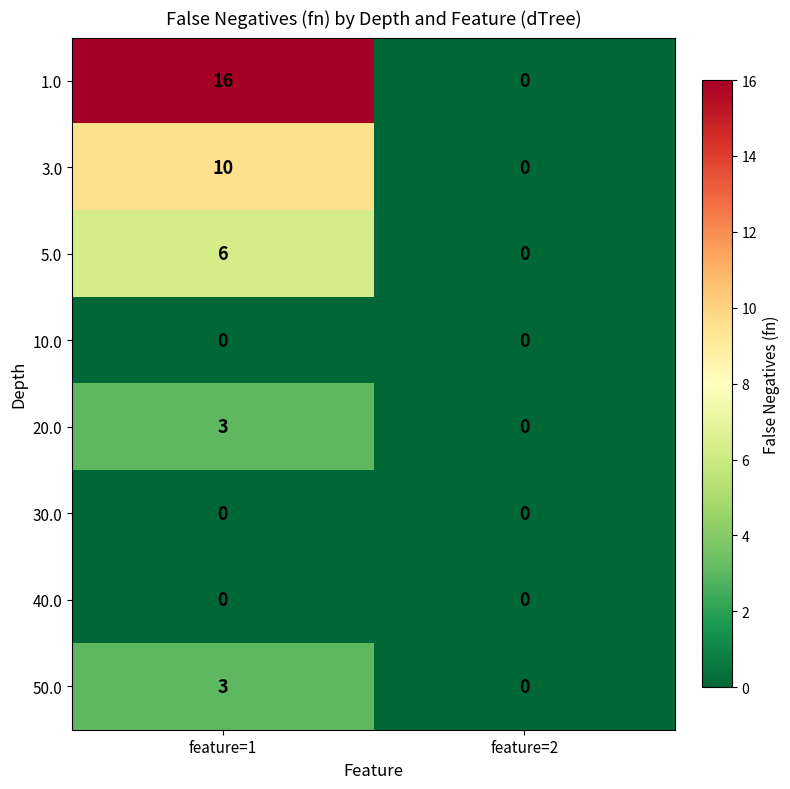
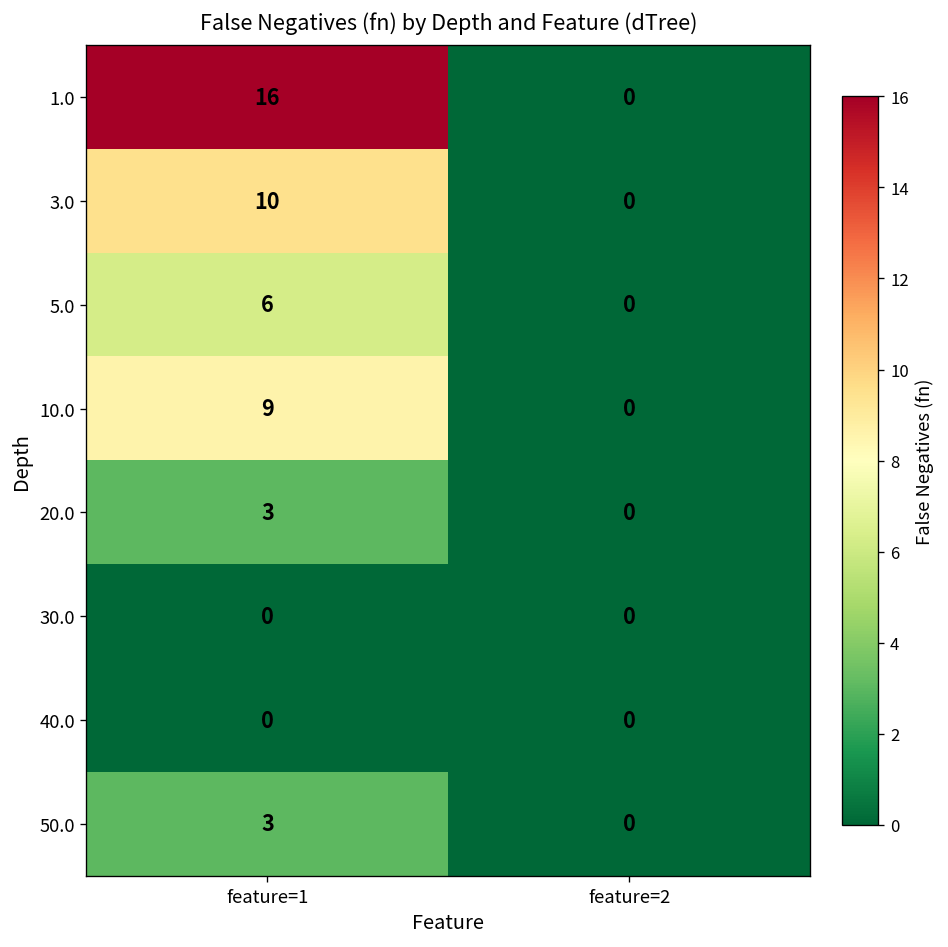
10.0, feature=1: 0 -> 9
